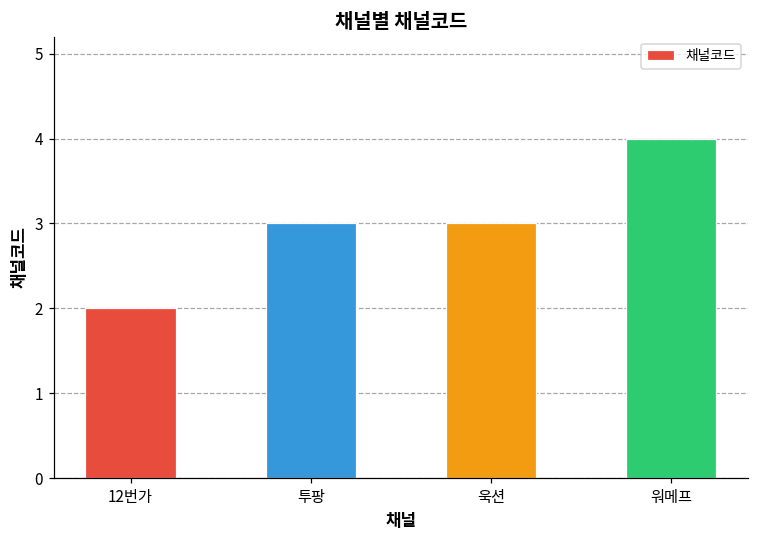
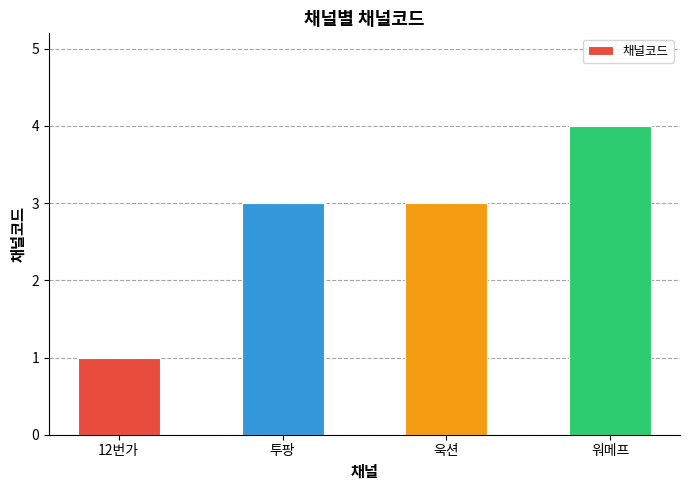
12번가: 2 -> 1
